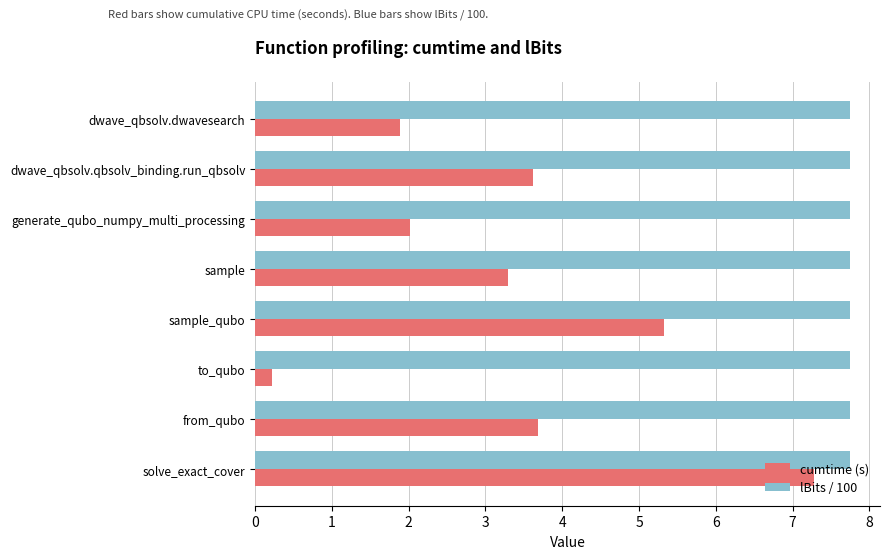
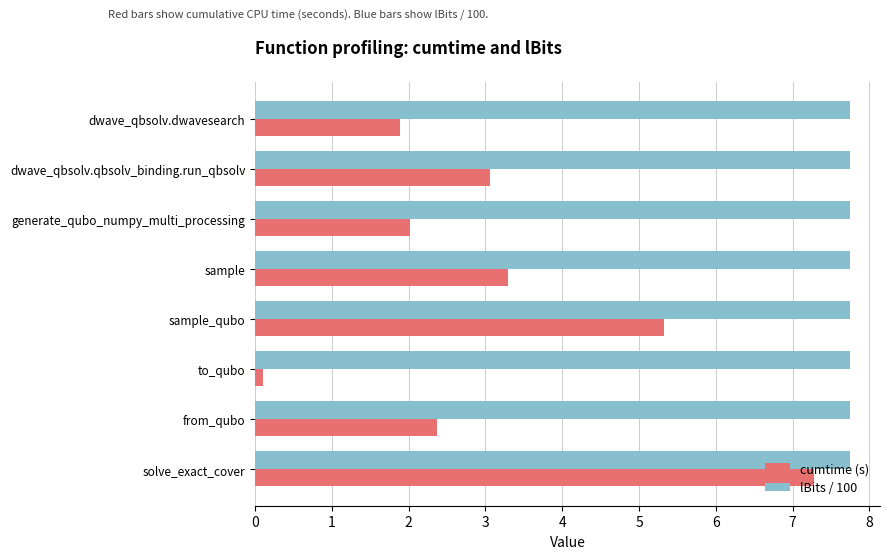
cumtime (s), dwave_qbsolv.qbsolv_binding.run_qbsolv: 3.6 -> 3.1
cumtime (s), to_qubo: 0.2 -> 0.1
cumtime (s), from_qubo: 3.7 -> 2.4
